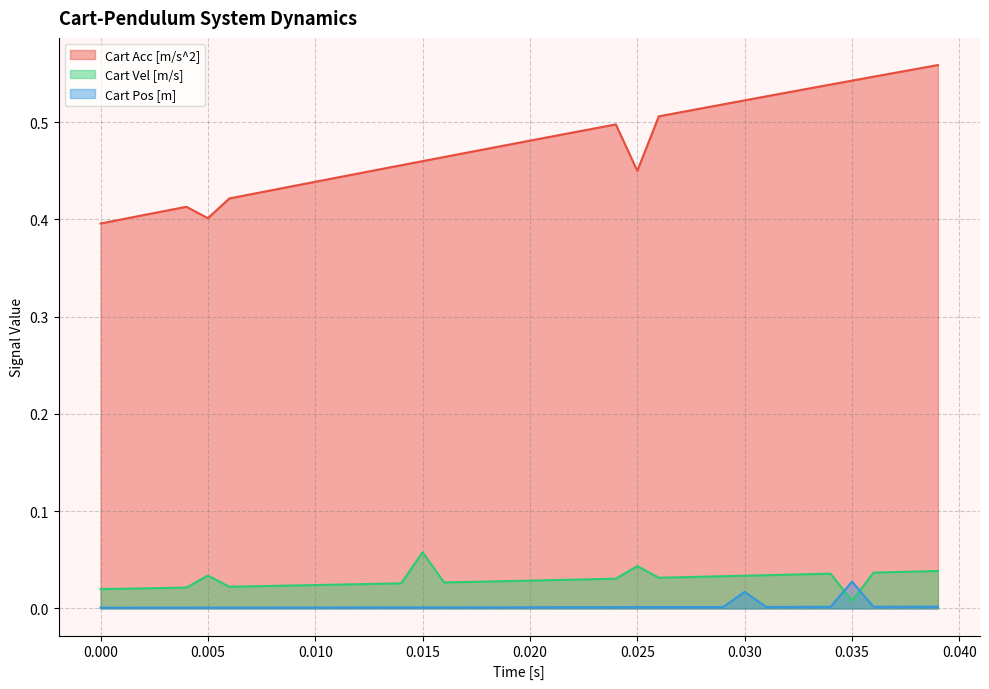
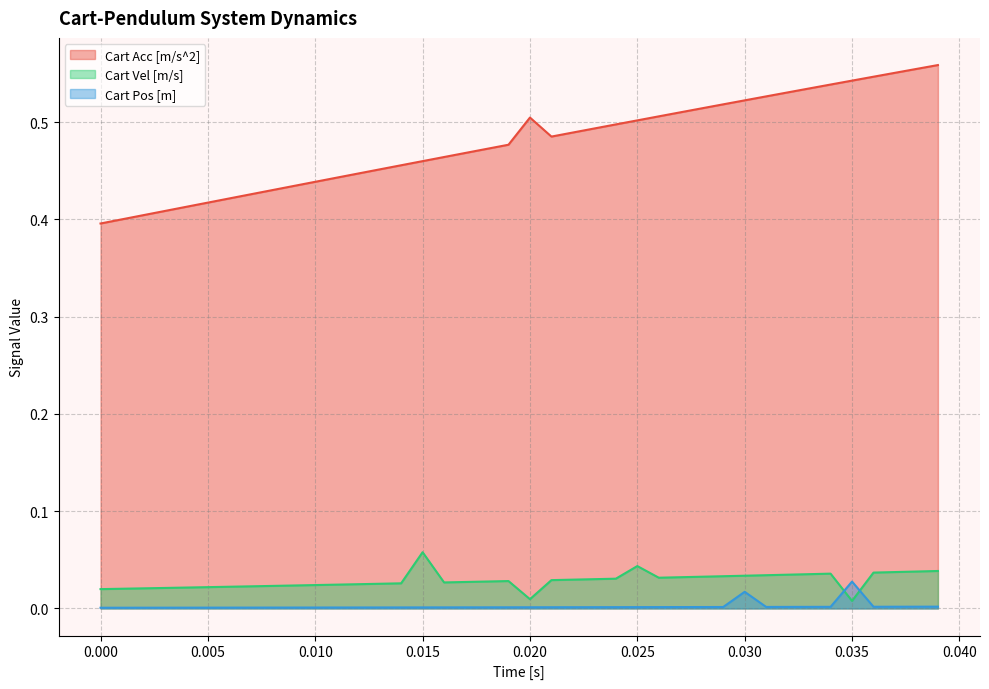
Cart Acc [m/s^2], 0.005: 0.40 -> 0.42
Cart Vel [m/s], 0.005: 0.03 -> 0.02
Cart Acc [m/s^2], 0.020: 0.48 -> 0.50
Cart Vel [m/s], 0.020: 0.03 -> 0.01
Cart Acc [m/s^2], 0.025: 0.45 -> 0.50
